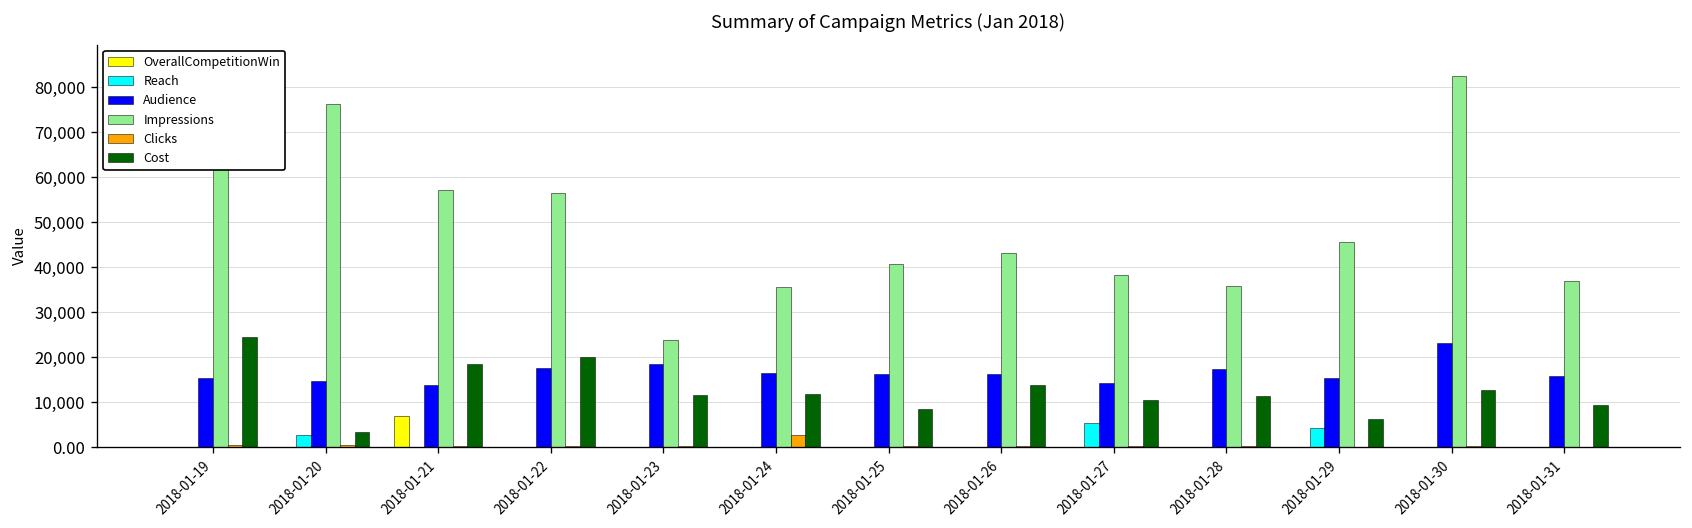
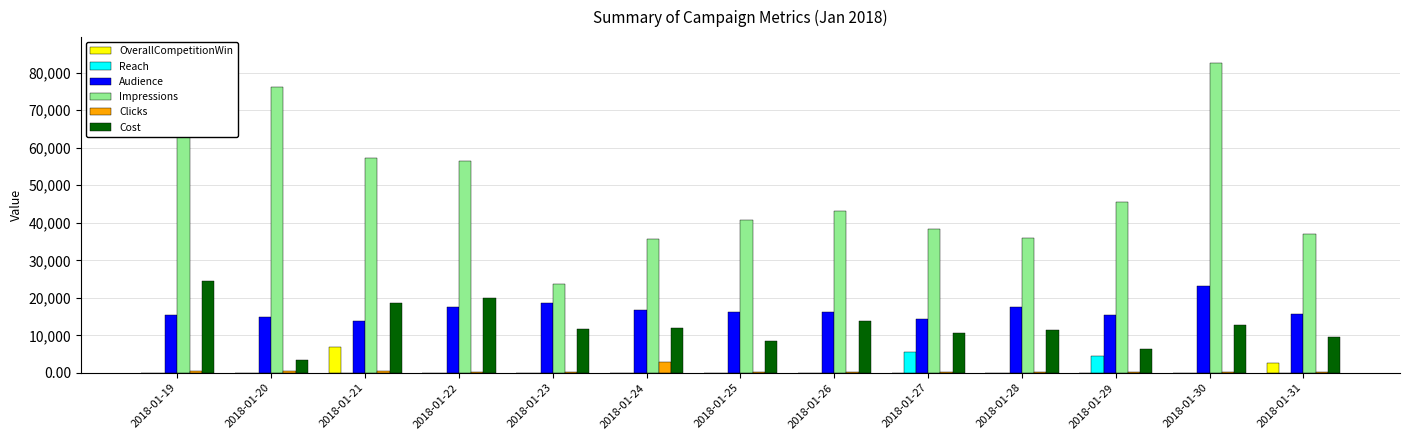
Reach, 2018-01-20: 3,000 -> 0
OverallCompetitionWin, 2018-01-31: 0 -> 2,000
